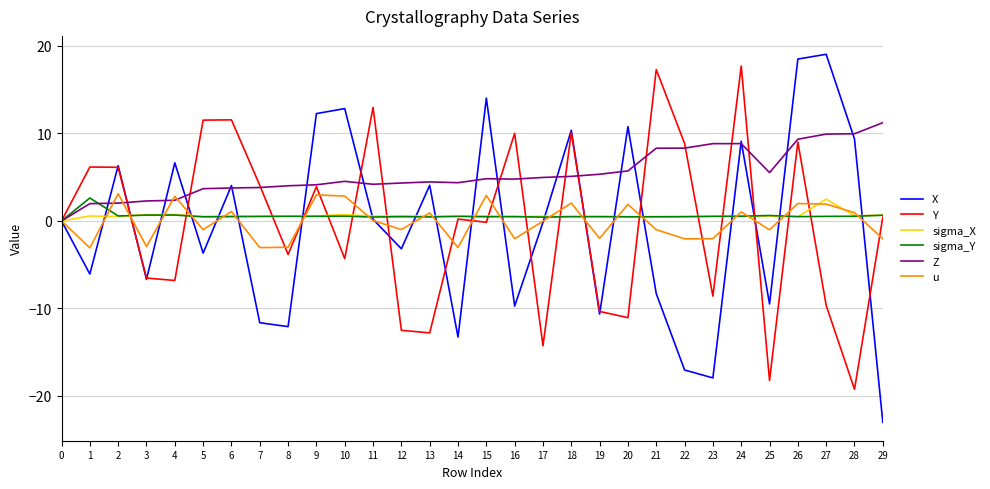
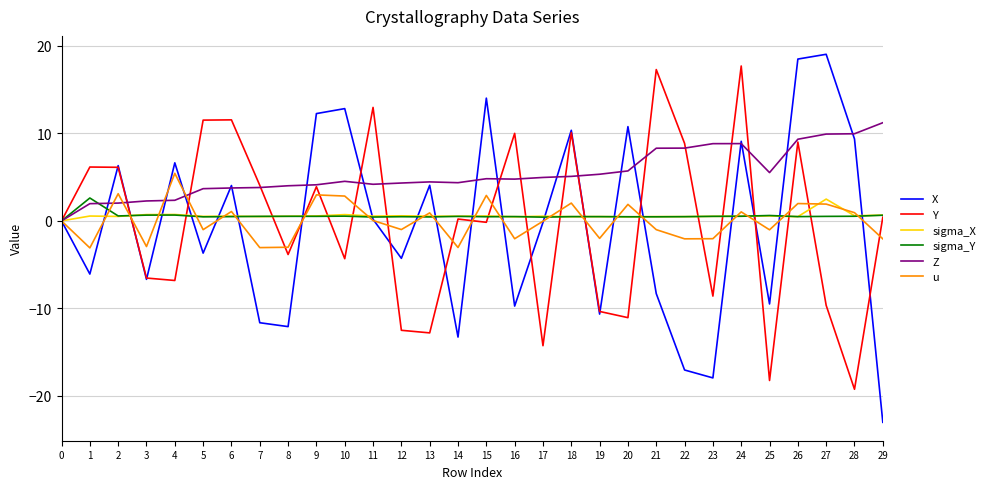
u, 4: 3 -> 5
X, 12: -3 -> -4
